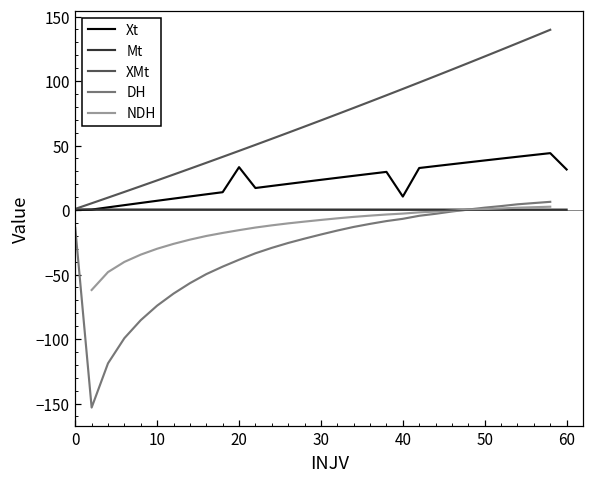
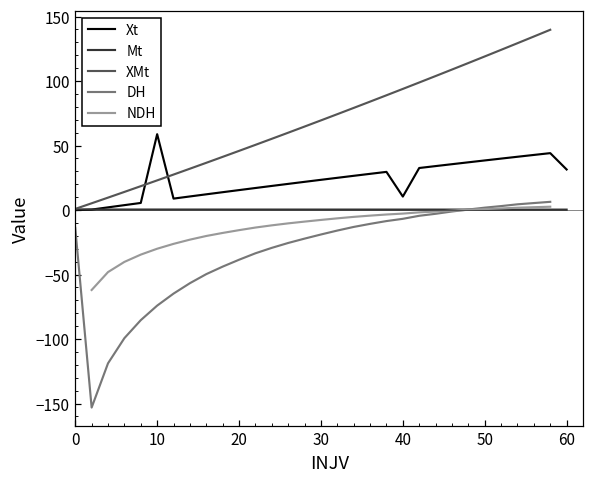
Xt, 10: 7 -> 59
Xt, 20: 33 -> 15
